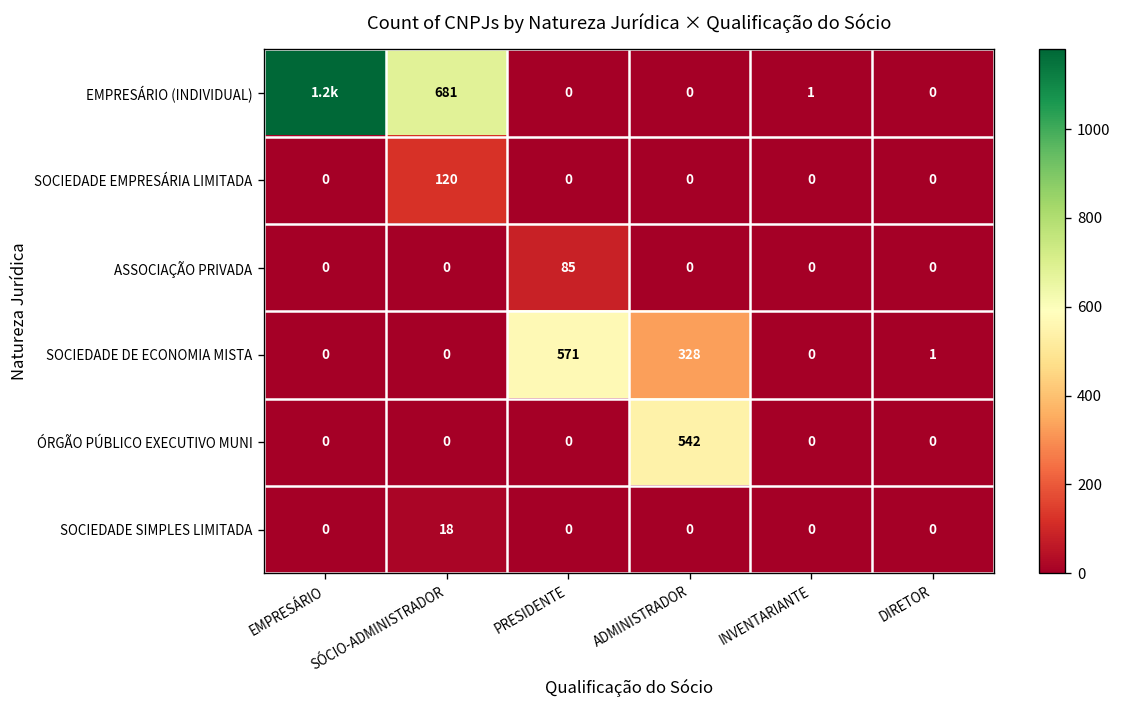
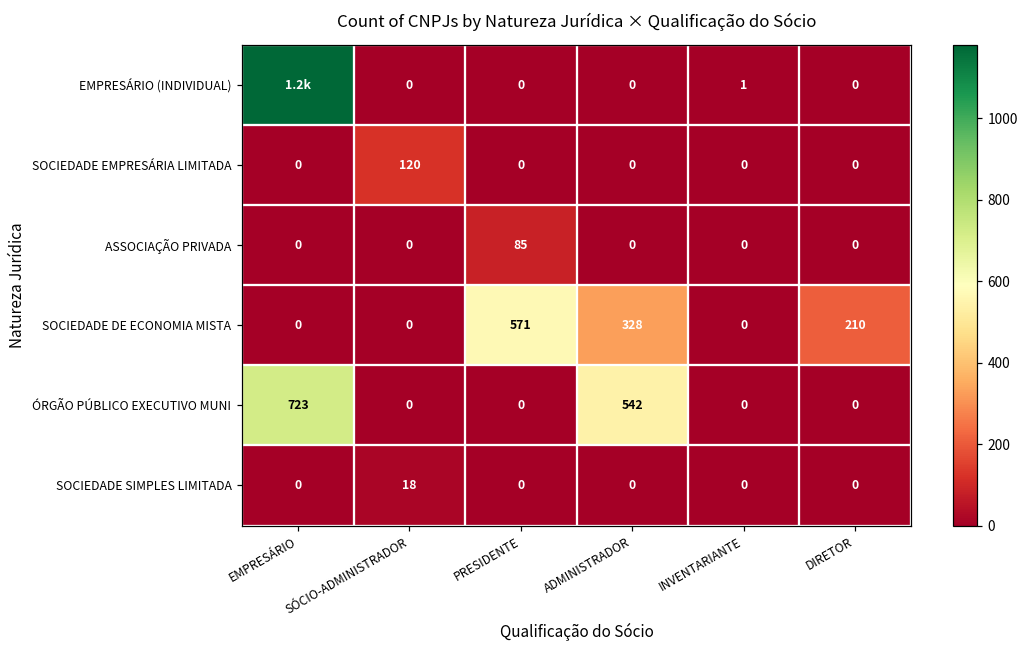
EMPRESÁRIO (INDIVIDUAL), SÓCIO-ADMINISTRADOR: 681 -> 0
SOCIEDADE DE ECONOMIA MISTA, DIRETOR: 1 -> 210
ÓRGÃO PÚBLICO EXECUTIVO MUNI, EMPRESÁRIO: 0 -> 723
